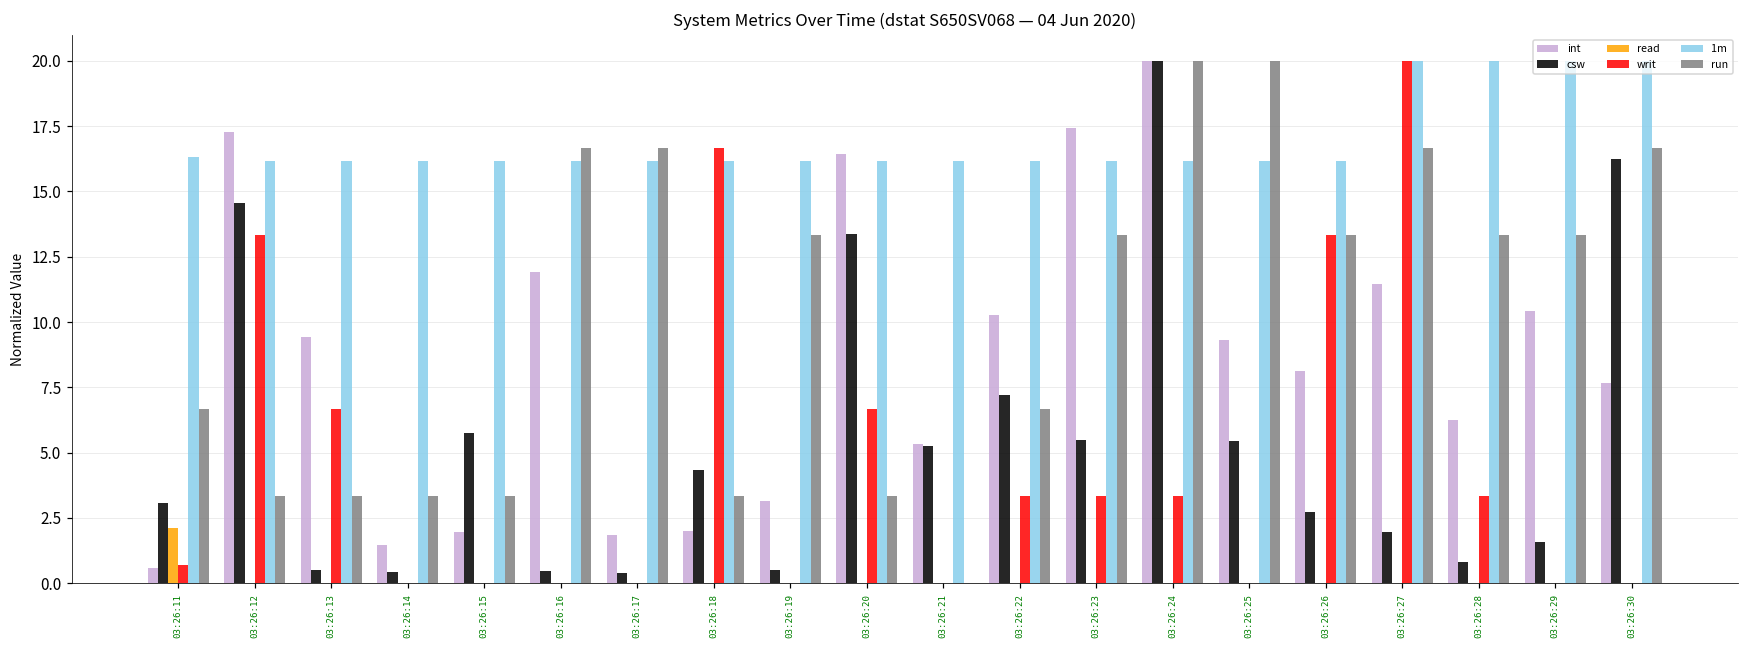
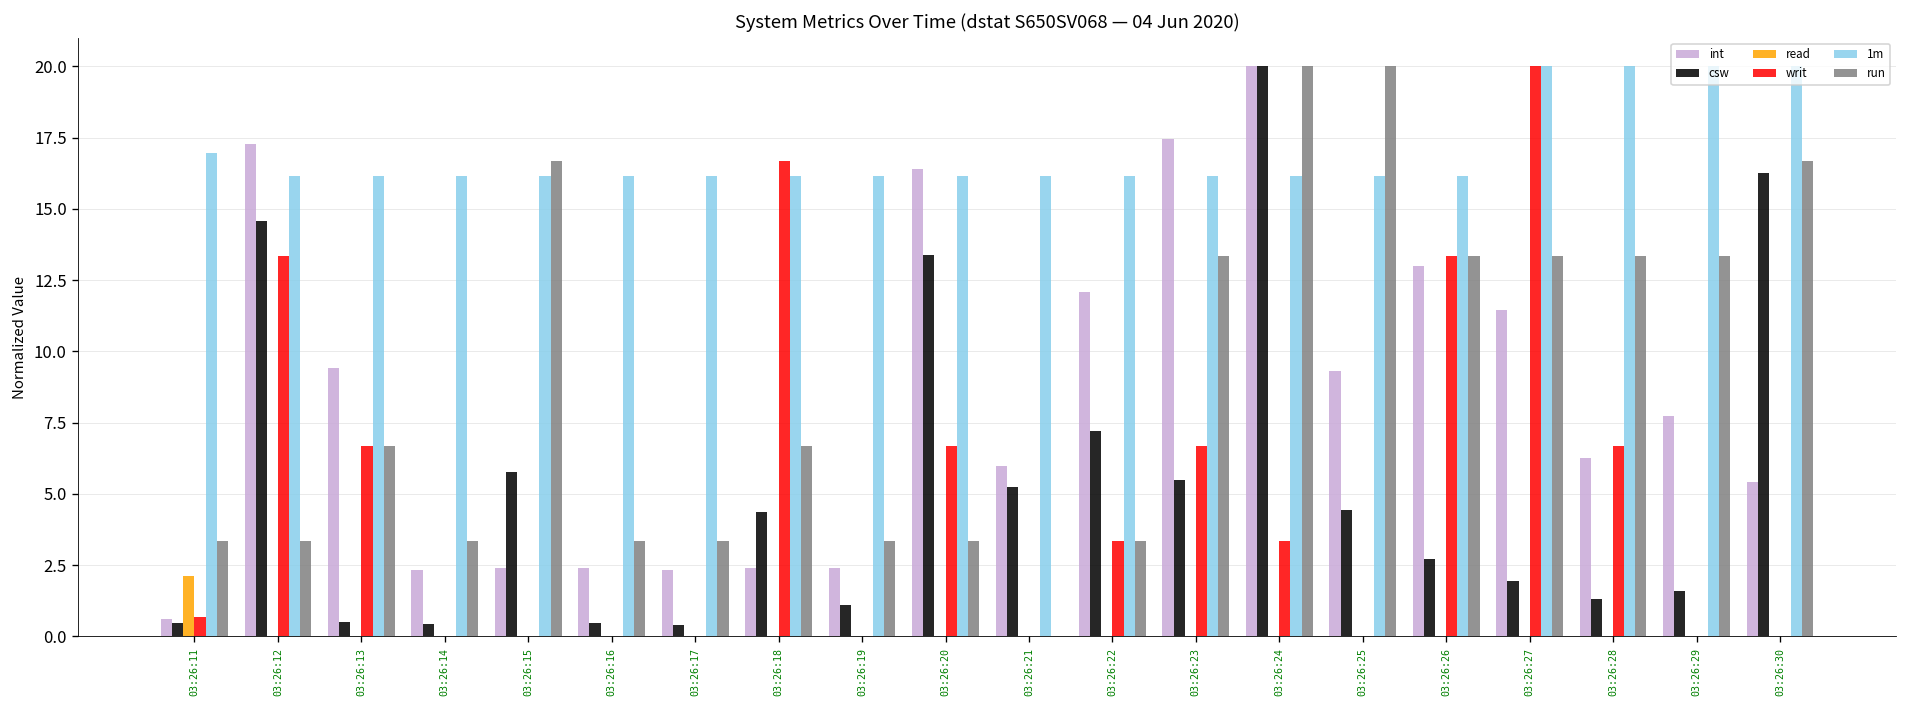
csw, 03:26:11: 3.1 -> 0.5
1m, 03:26:11: 16.3 -> 17.0
run, 03:26:11: 6.7 -> 3.3
run, 03:26:13: 3.3 -> 6.7
int, 03:26:14: 1.5 -> 2.3
int, 03:26:15: 2.0 -> 2.4
run, 03:26:15: 3.3 -> 16.7
int, 03:26:16: 11.9 -> 2.4
run, 03:26:16: 16.7 -> 3.3
int, 03:26:17: 1.8 -> 2.3
run, 03:26:17: 16.7 -> 3.3
int, 03:26:18: 2.0 -> 2.4
run, 03:26:18: 3.3 -> 6.7
int, 03:26:19: 3.2 -> 2.4
csw, 03:26:19: 0.5 -> 1.1
run, 03:26:19: 13.3 -> 3.3
int, 03:26:21: 5.3 -> 6.0
int, 03:26:22: 10.3 -> 12.1
run, 03:26:22: 6.7 -> 3.3
writ, 03:26:23: 3.3 -> 6.7
csw, 03:26:25: 5.4 -> 4.4
int, 03:26:26: 8.1 -> 13.0
run, 03:26:27: 16.7 -> 13.3
csw, 03:26:28: 0.8 -> 1.3
writ, 03:26:28: 3.3 -> 6.7
int, 03:26:29: 10.4 -> 7.7
int, 03:26:30: 7.7 -> 5.4
